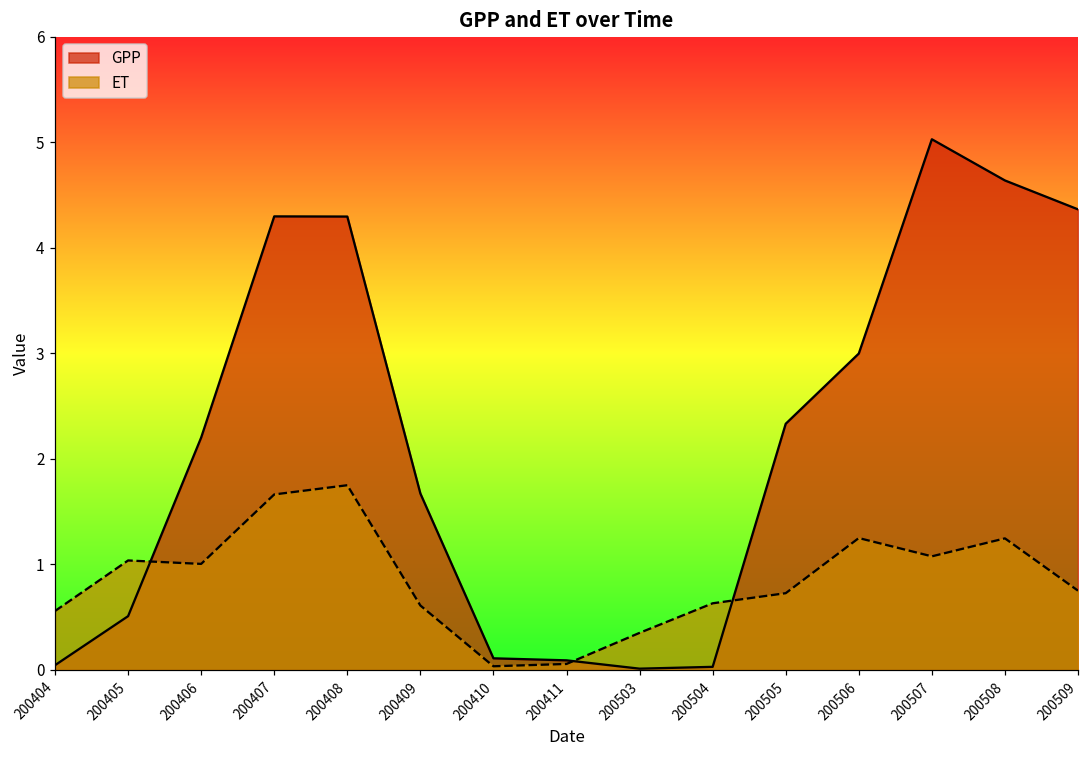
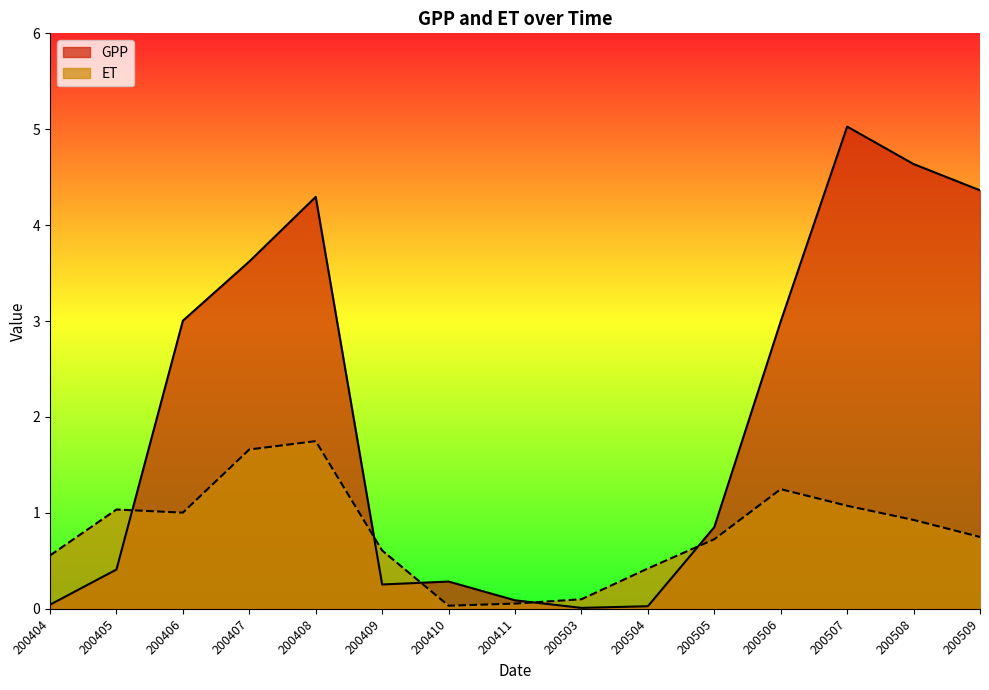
GPP, 200405: 0.5 -> 0.4
GPP, 200406: 2.2 -> 3.0
GPP, 200407: 4.3 -> 3.6
GPP, 200409: 1.7 -> 0.3
GPP, 200410: 0.1 -> 0.3
ET, 200503: 0.3 -> 0.1
ET, 200504: 0.6 -> 0.4
GPP, 200505: 2.3 -> 0.9
ET, 200508: 1.2 -> 0.9
